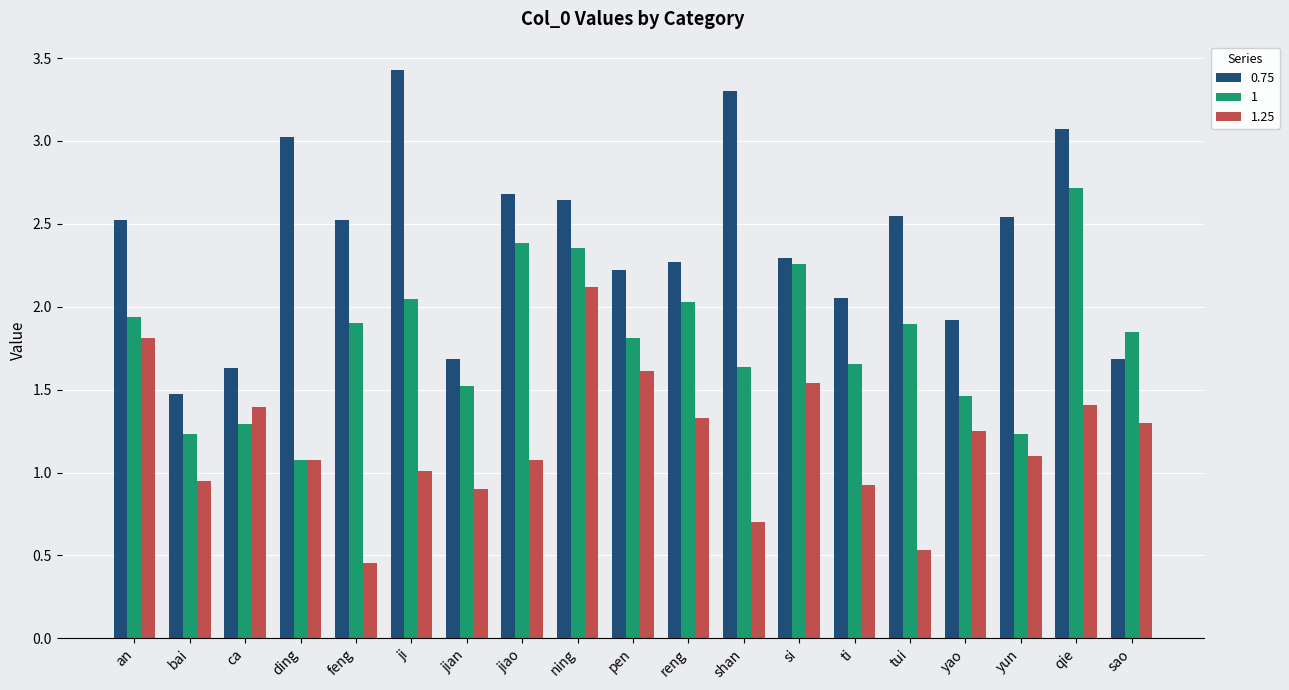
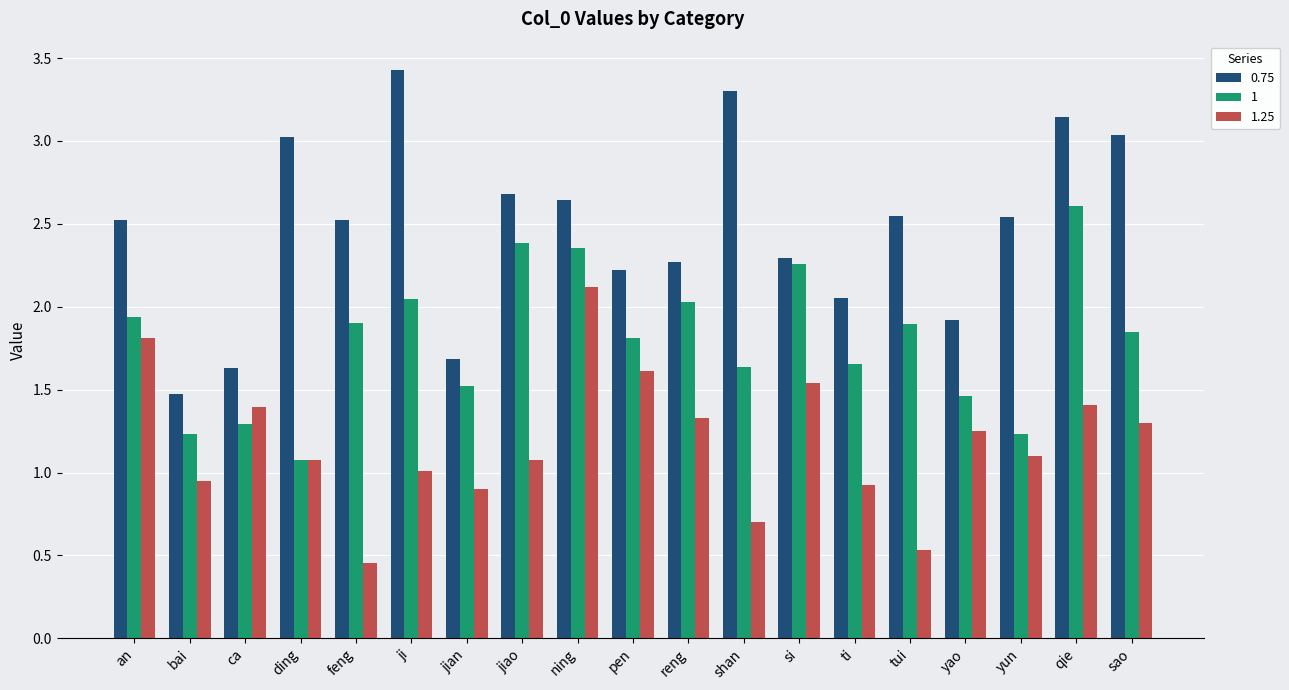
0.75, qie: 3.07 -> 3.15
1, qie: 2.71 -> 2.61
0.75, sao: 1.68 -> 3.03
